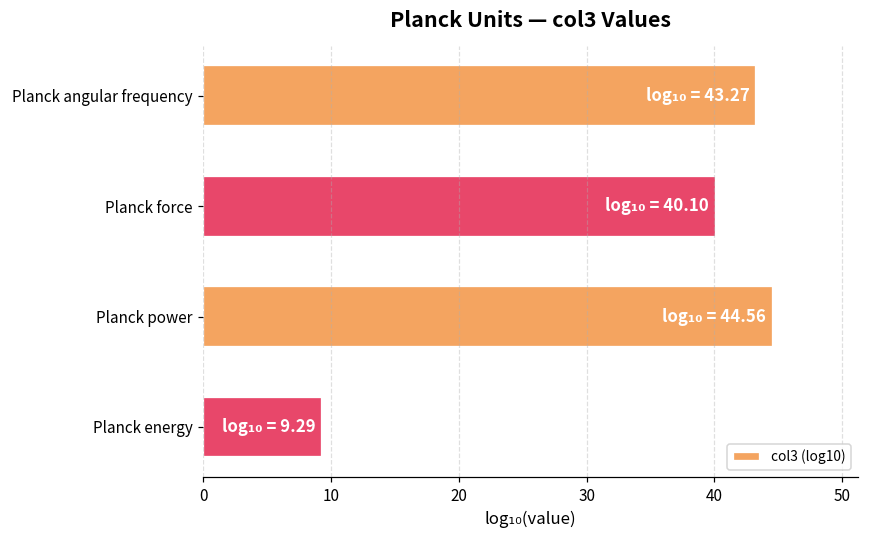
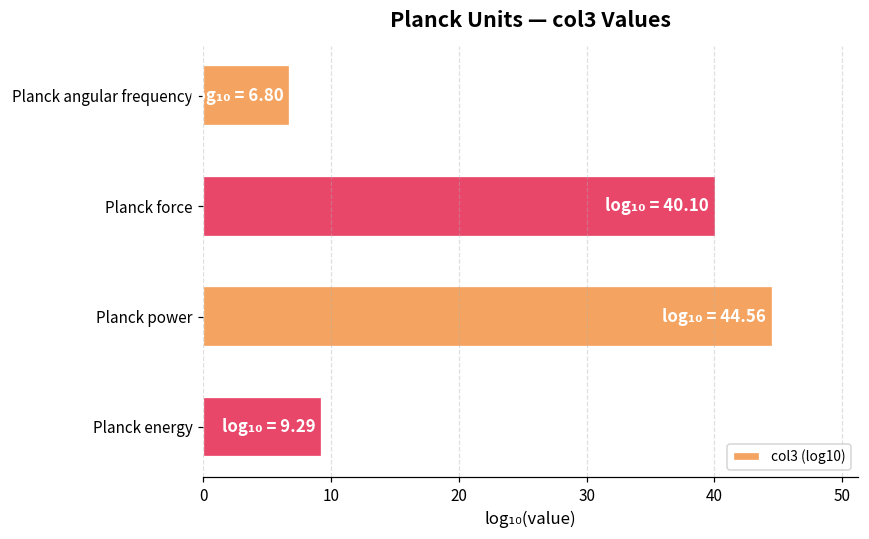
Planck angular frequency: 43.27 -> 6.80
